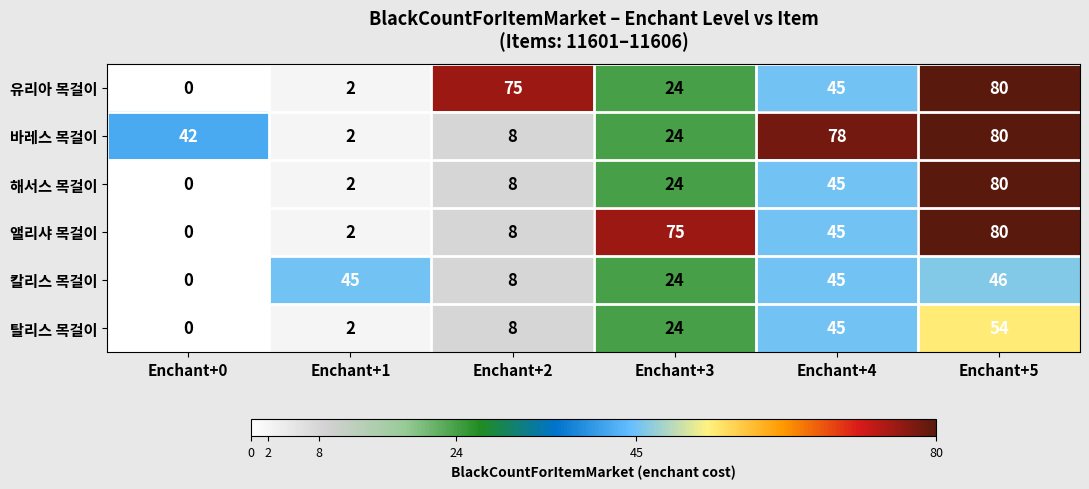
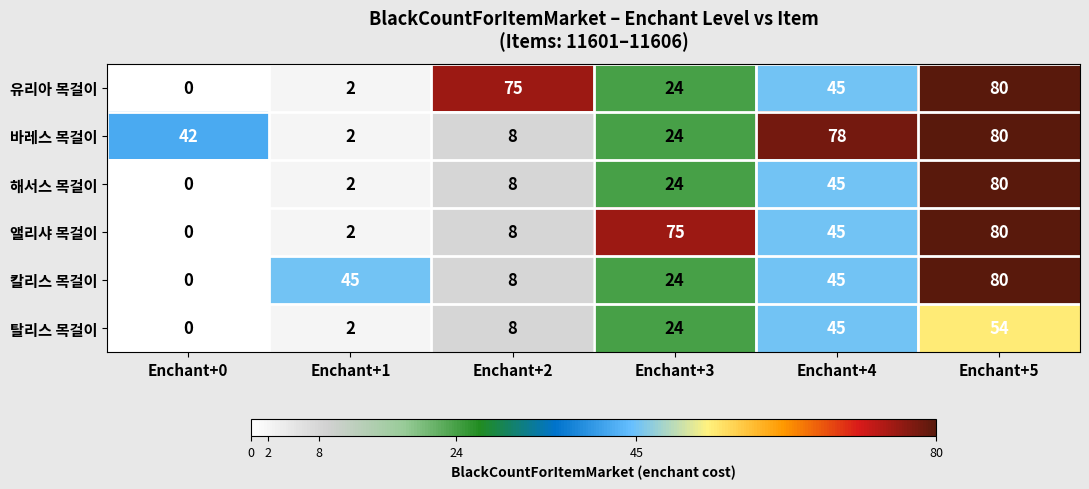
칼리스 목걸이, Enchant+5: 46 -> 80
